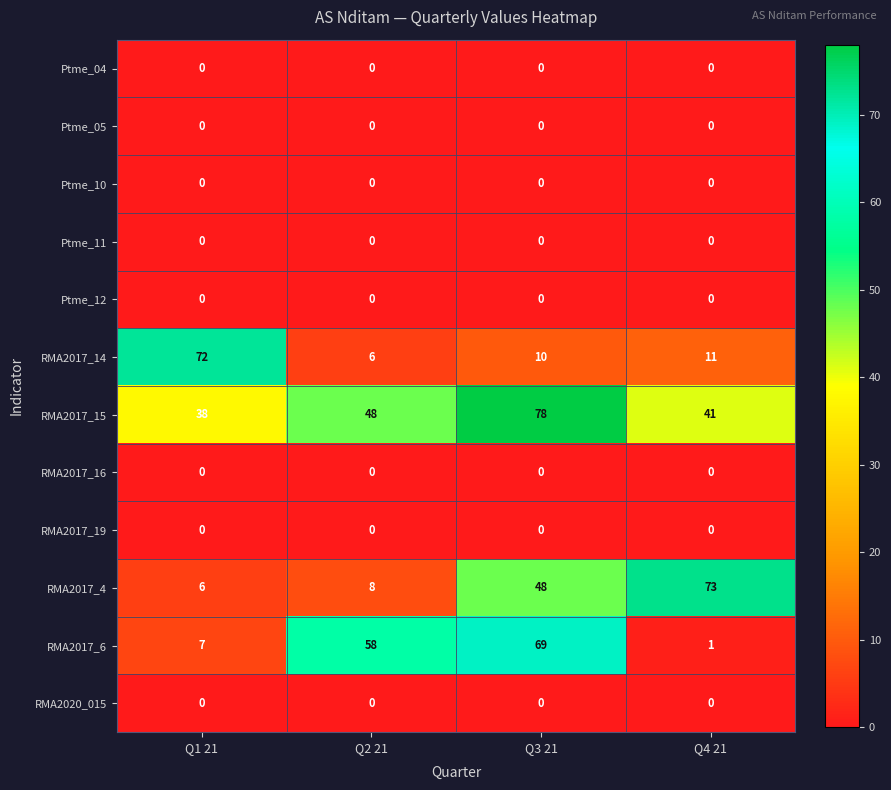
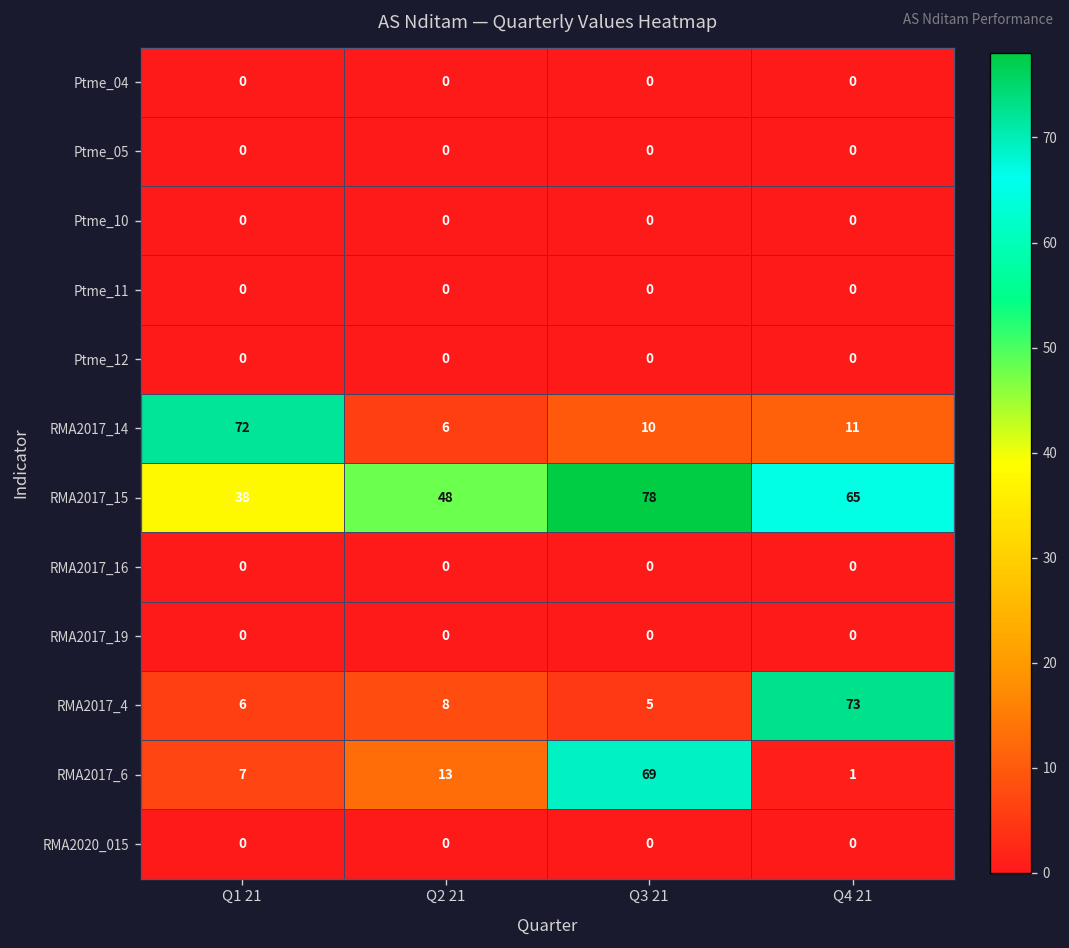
RMA2017_15, Q4 21: 41 -> 65
RMA2017_4, Q3 21: 48 -> 5
RMA2017_6, Q2 21: 58 -> 13
